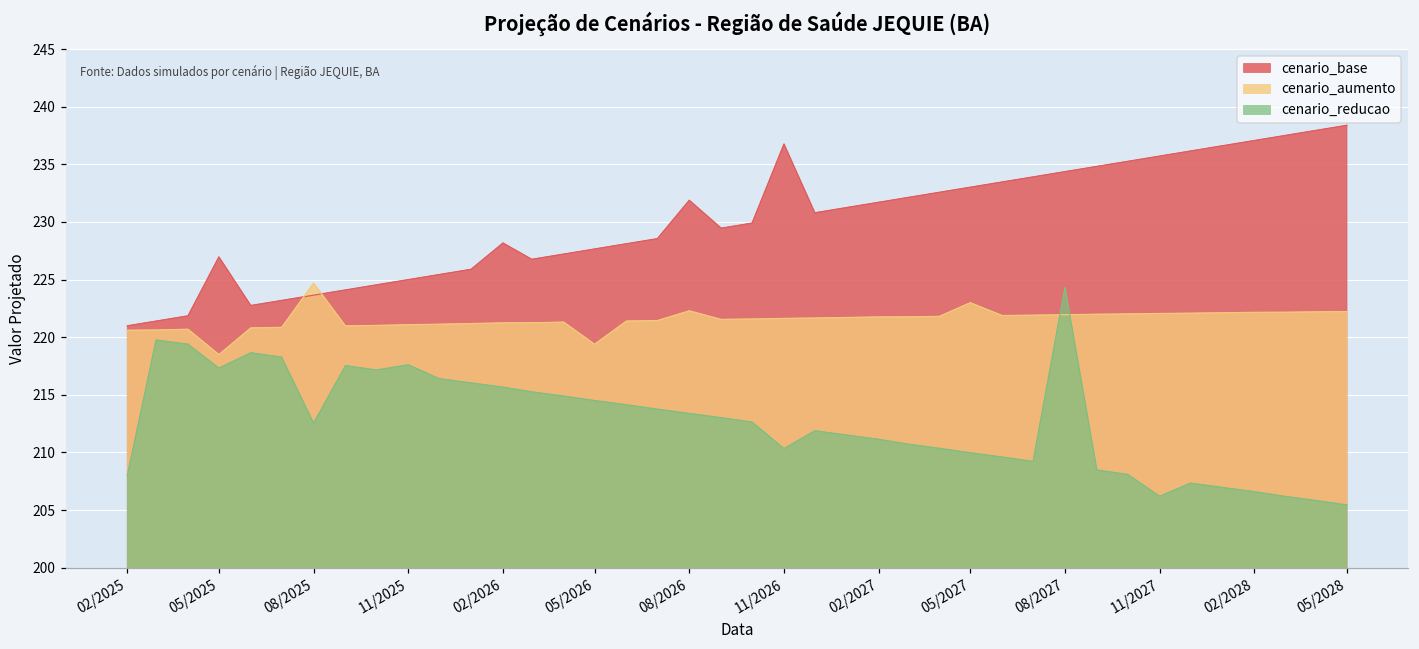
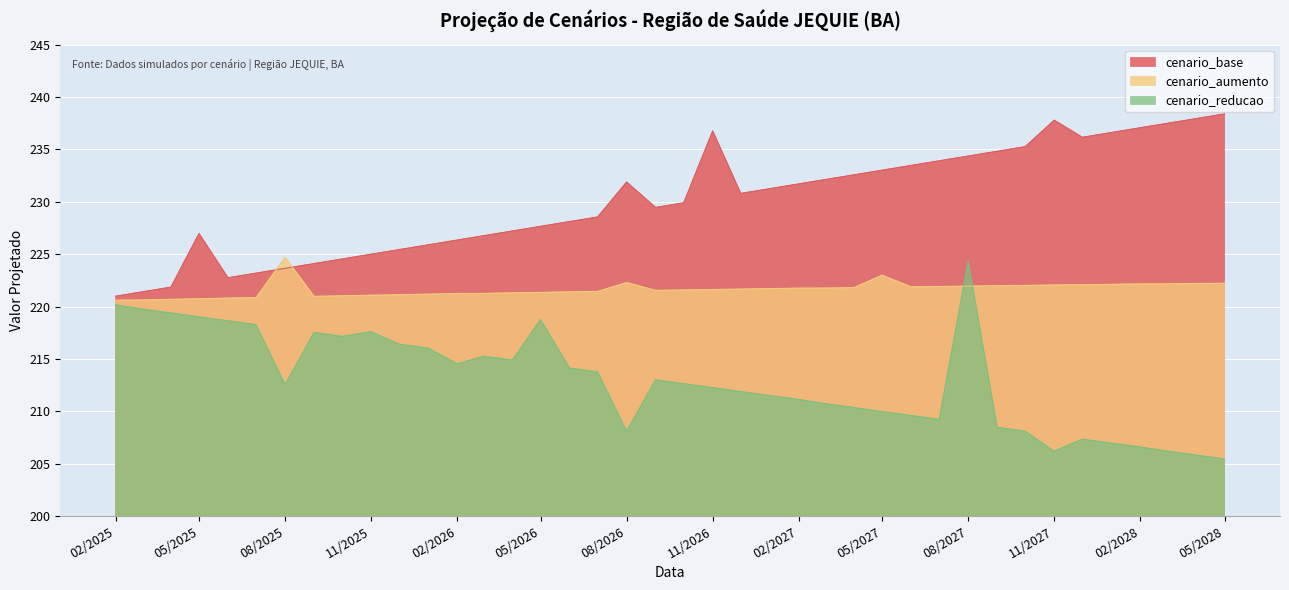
cenario_reducao, 02/2025: 208.0 -> 220.2
cenario_aumento, 05/2025: 218.5 -> 220.7
cenario_reducao, 05/2025: 217.3 -> 219.0
cenario_base, 02/2026: 228.2 -> 226.3
cenario_reducao, 02/2026: 215.7 -> 214.5
cenario_aumento, 05/2026: 219.4 -> 221.3
cenario_reducao, 05/2026: 214.5 -> 218.8
cenario_reducao, 08/2026: 213.4 -> 208.1
cenario_reducao, 11/2026: 210.3 -> 212.3
cenario_base, 11/2027: 235.7 -> 237.8
